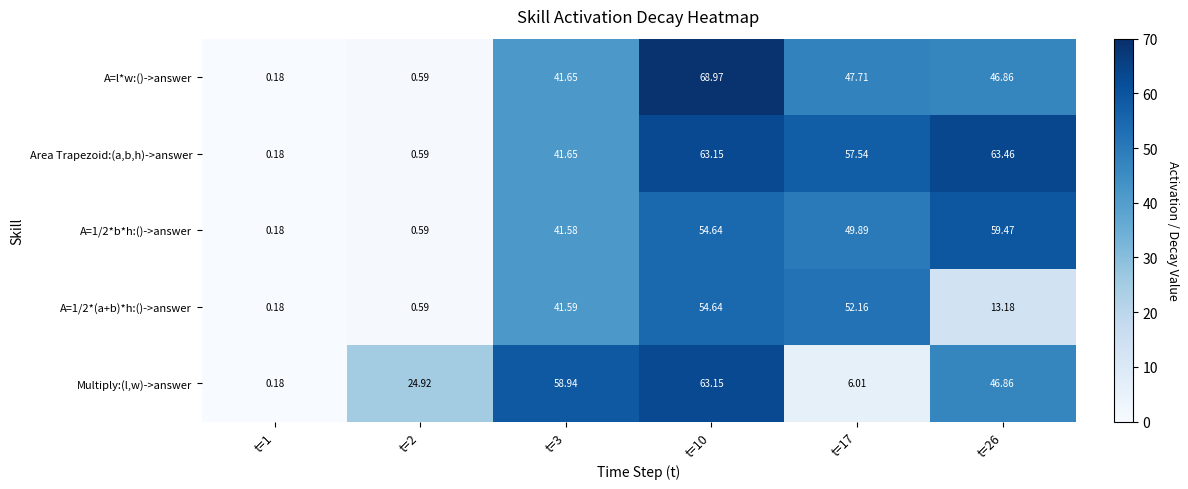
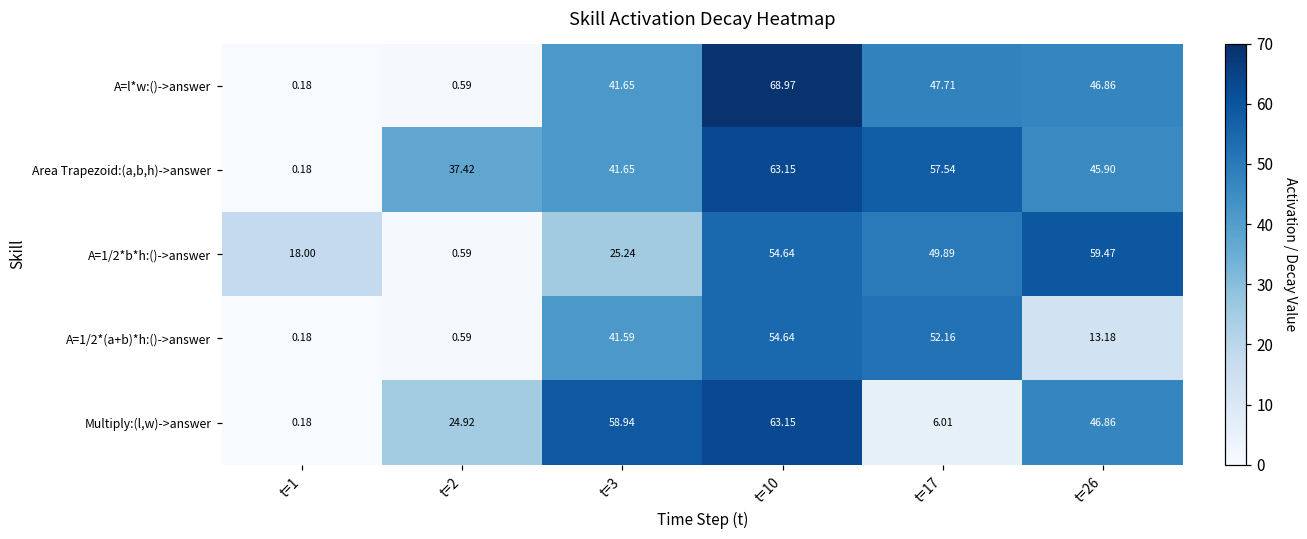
Area Trapezoid:(a,b,h)->answer, t=2: 0.59 -> 37.42
Area Trapezoid:(a,b,h)->answer, t=26: 63.46 -> 45.90
A=1/2*b*h:()->answer, t=1: 0.18 -> 18.00
A=1/2*b*h:()->answer, t=3: 41.58 -> 25.24
